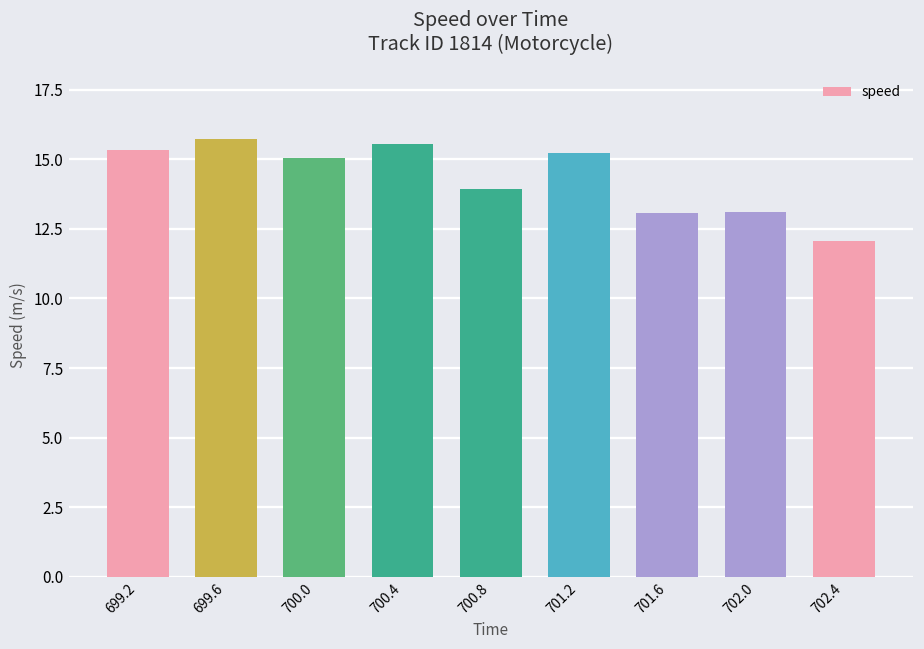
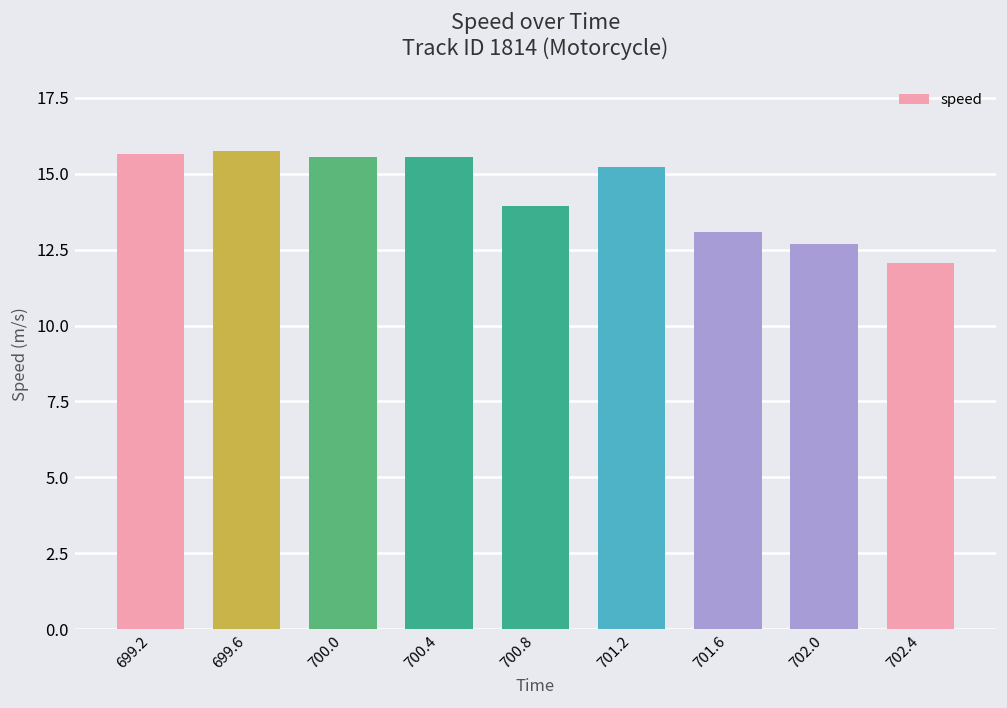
699.2: 15.3 -> 15.7
700.0: 15.1 -> 15.5
702.0: 13.1 -> 12.7
